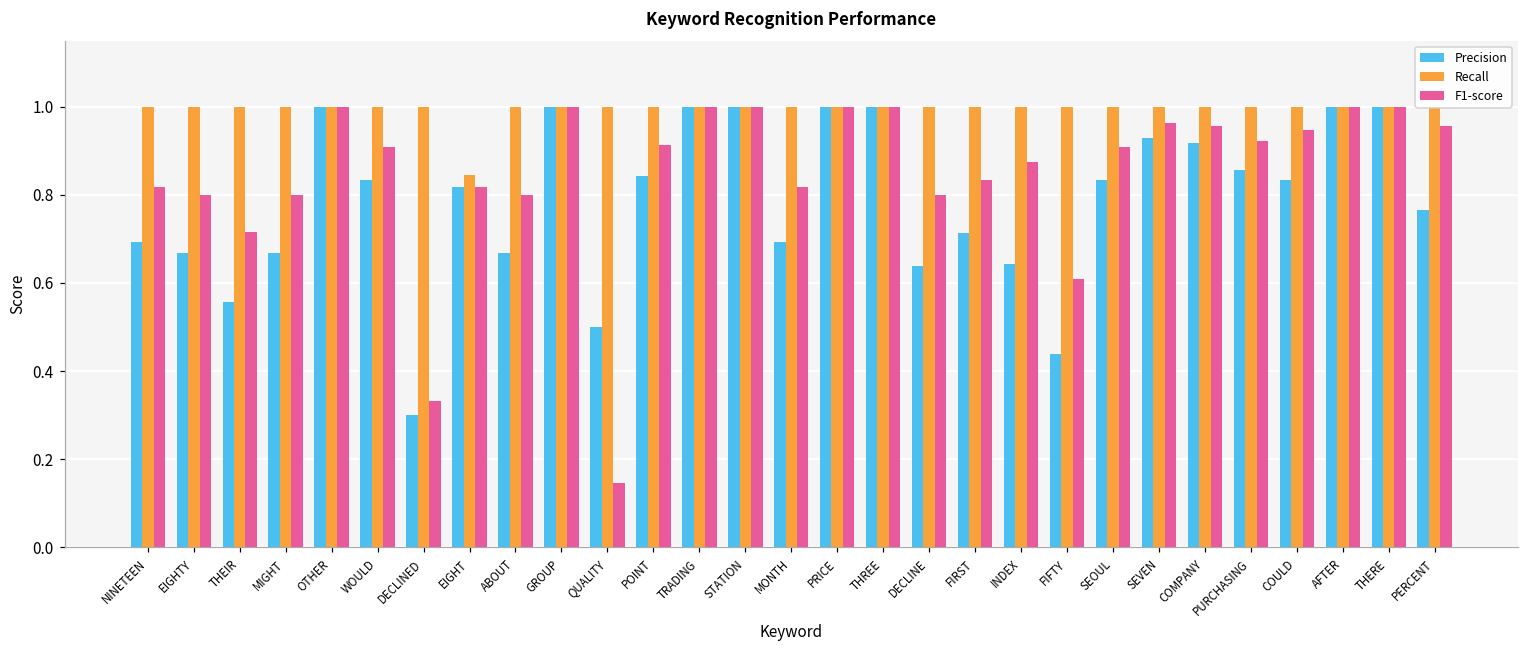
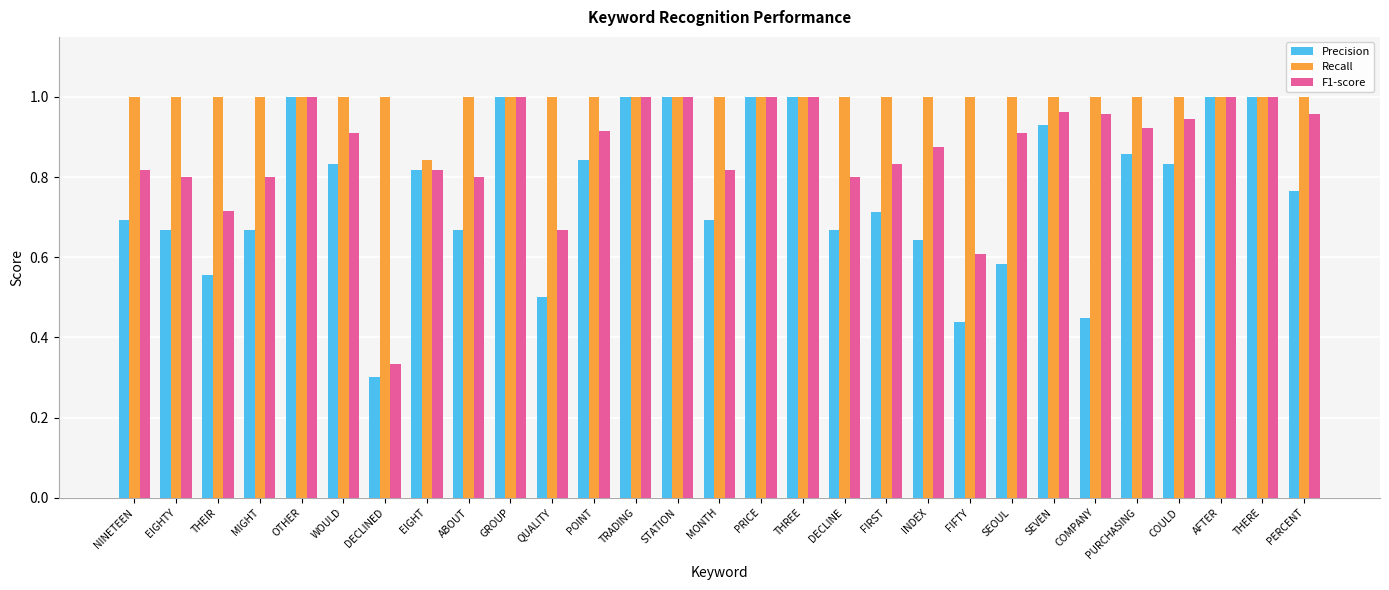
F1-score, QUALITY: 0.15 -> 0.67
Precision, DECLINE: 0.64 -> 0.67
Precision, SEOUL: 0.83 -> 0.58
Precision, COMPANY: 0.92 -> 0.45
